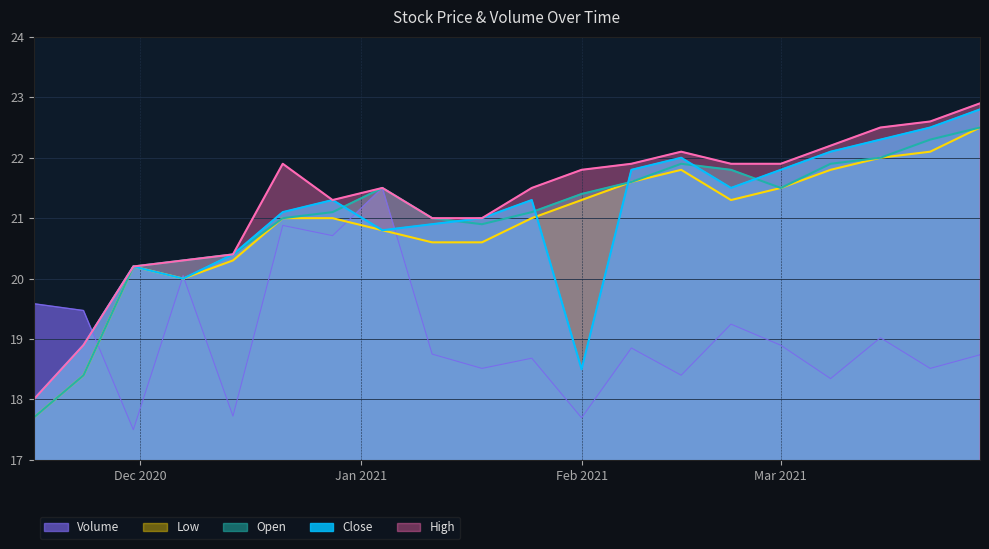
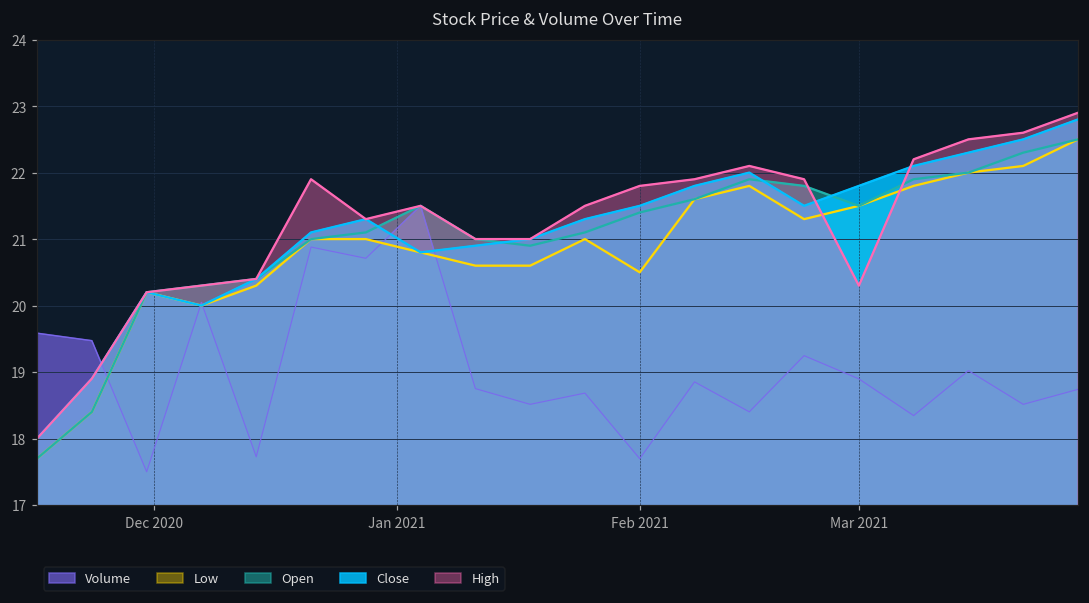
Low, Feb 2021: 21.3 -> 20.5
Close, Feb 2021: 18.5 -> 21.5
High, Mar 2021: 21.9 -> 20.3
